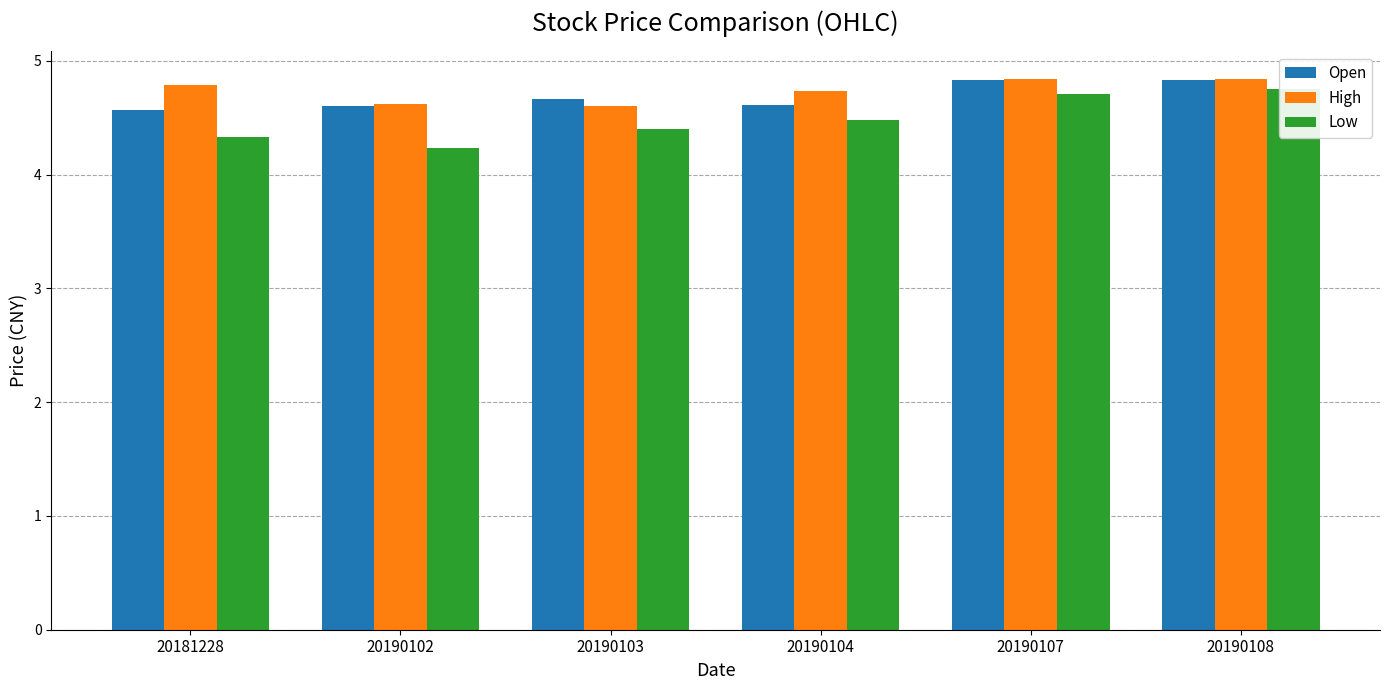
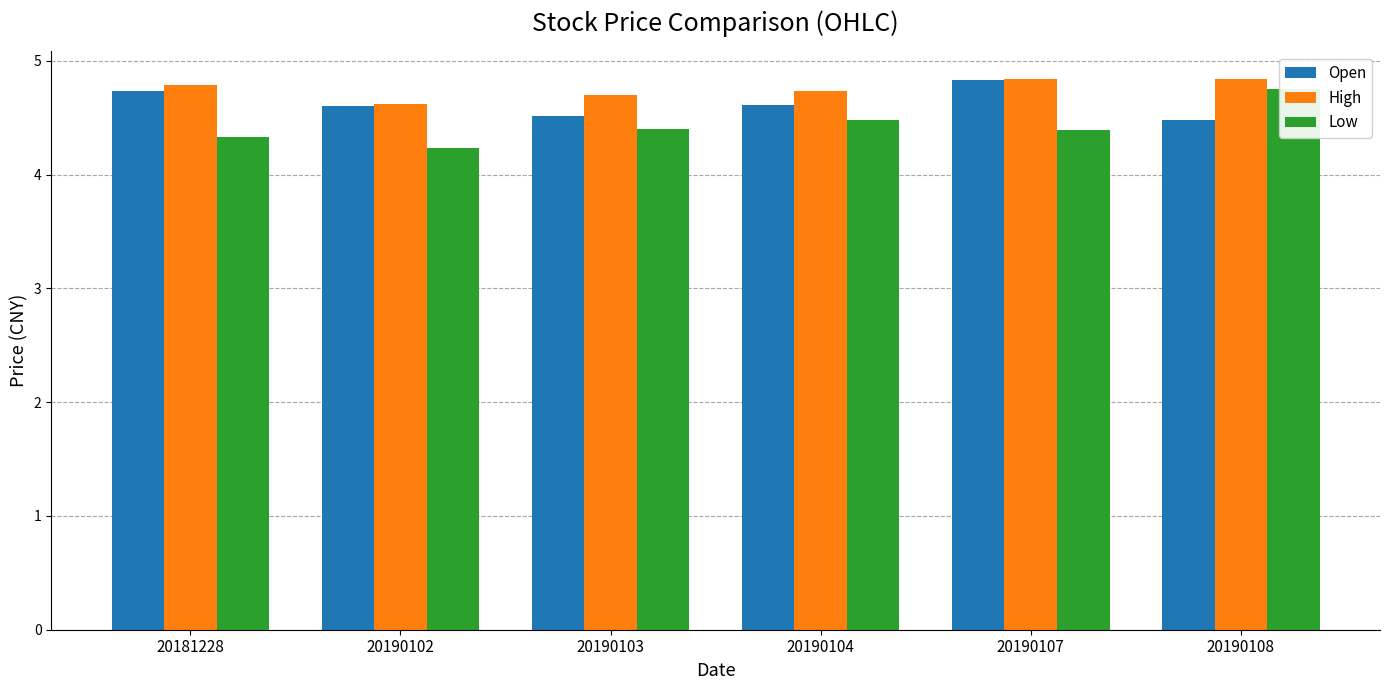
Open, 20181228: 4.57 -> 4.73
Open, 20190103: 4.66 -> 4.51
High, 20190103: 4.6 -> 4.7
Low, 20190107: 4.71 -> 4.39
Open, 20190108: 4.83 -> 4.48
